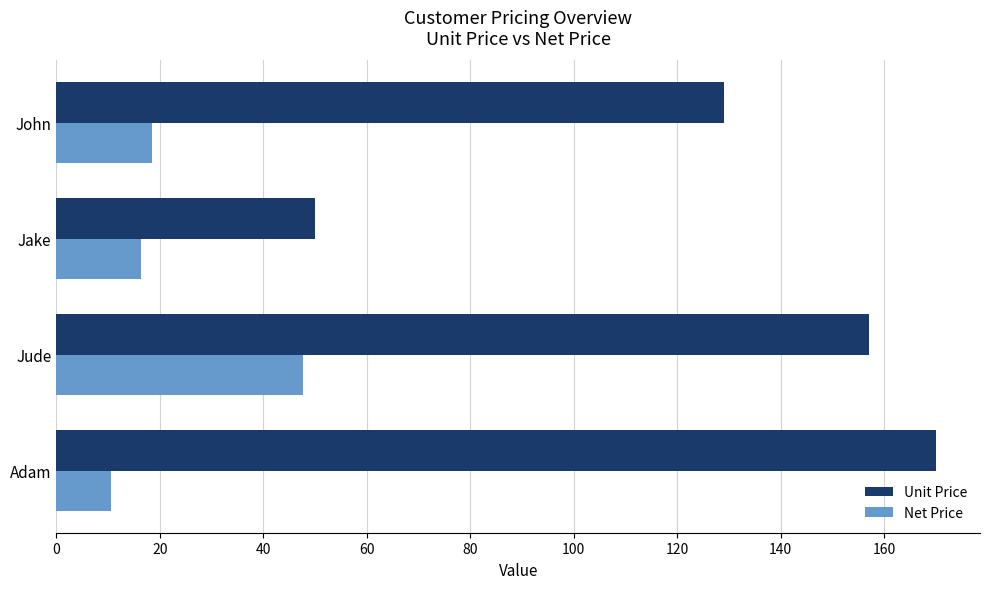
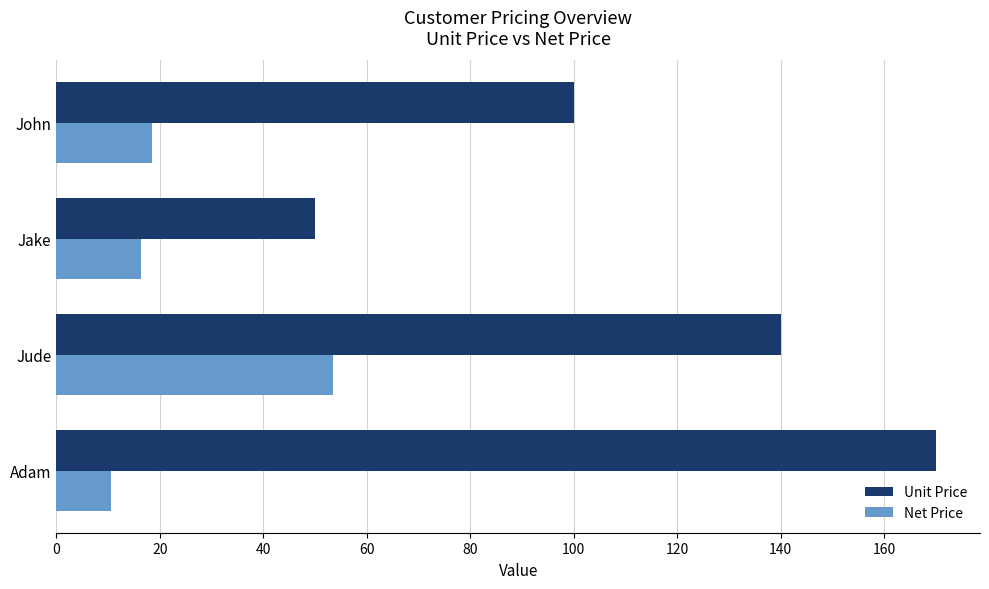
Unit Price, John: 129 -> 100
Unit Price, Jude: 157 -> 140
Net Price, Jude: 48 -> 53
